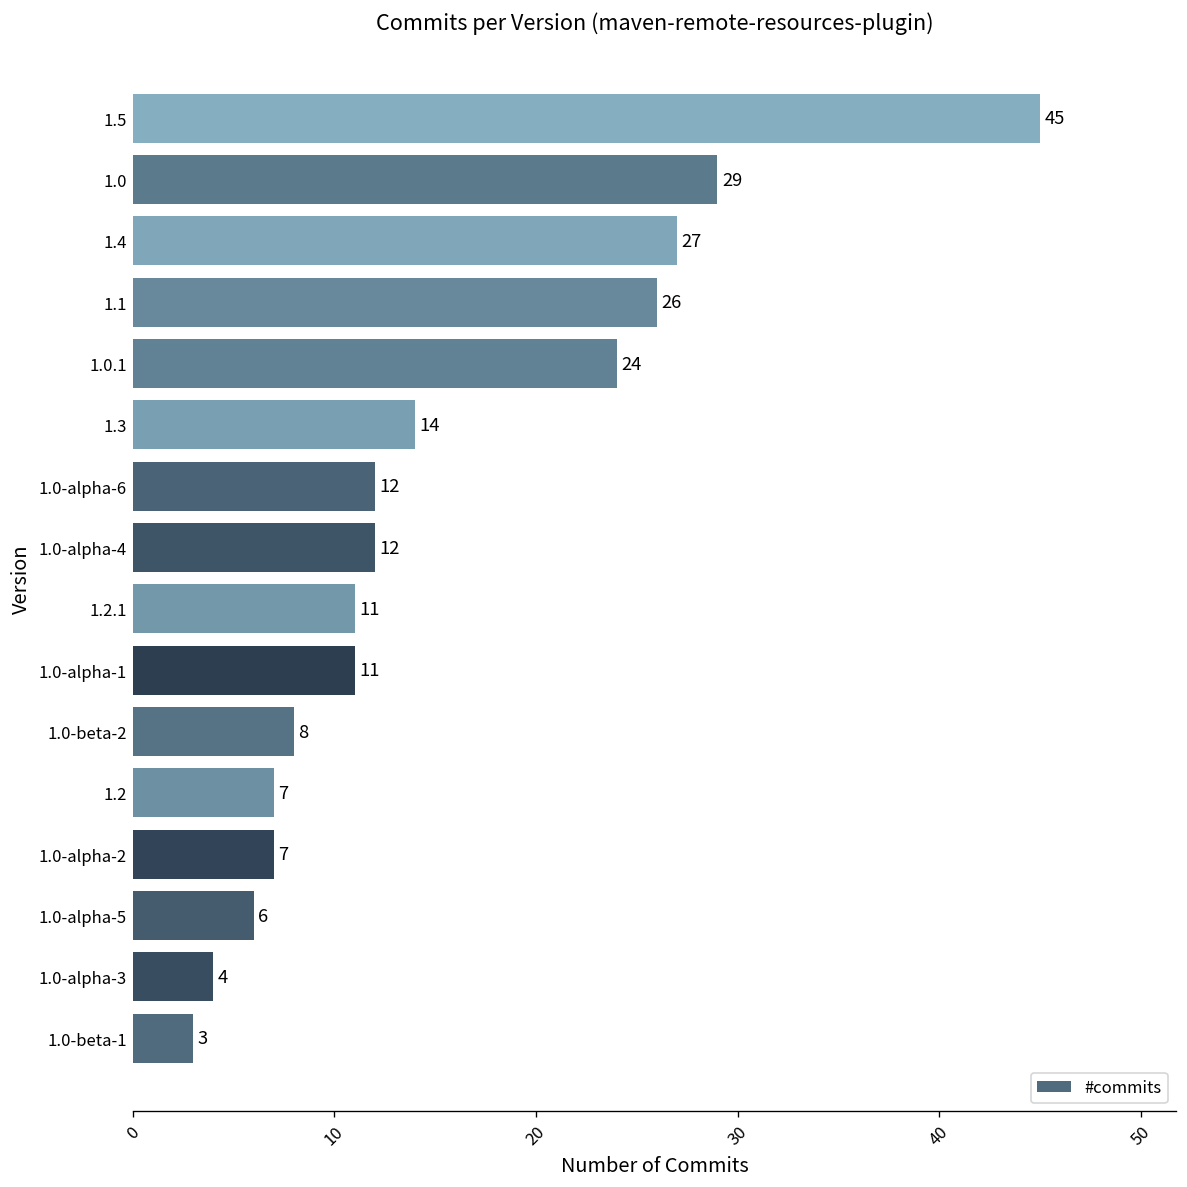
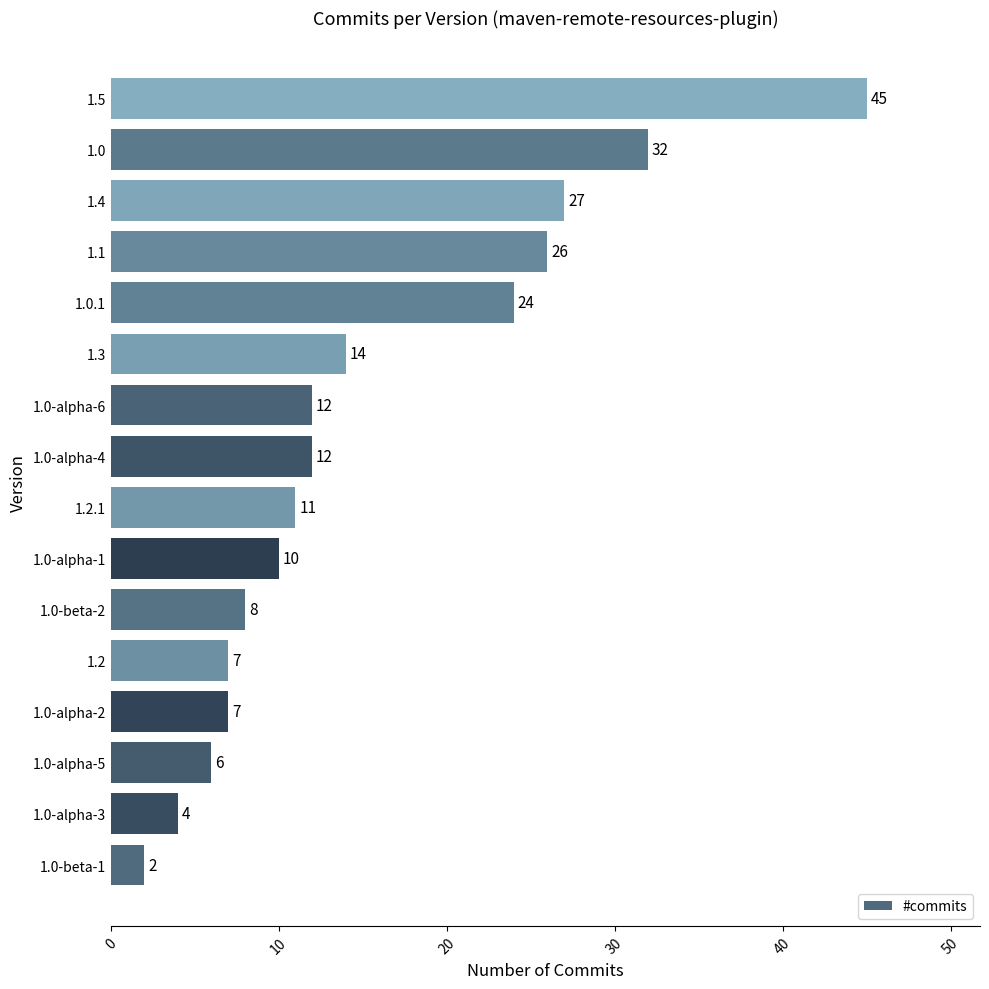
1.0: 29 -> 32
1.0-alpha-1: 11 -> 10
1.0-beta-1: 3 -> 2
